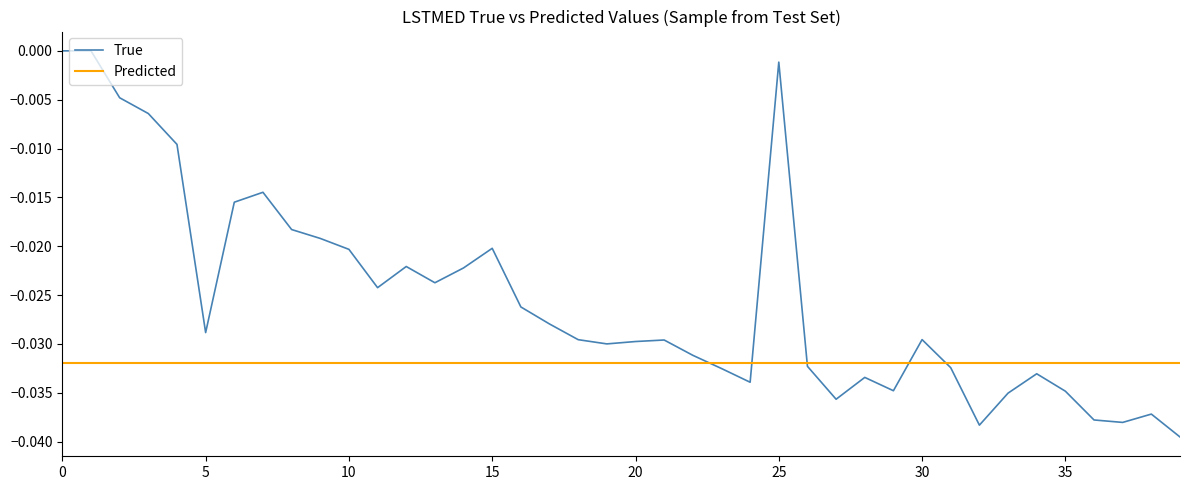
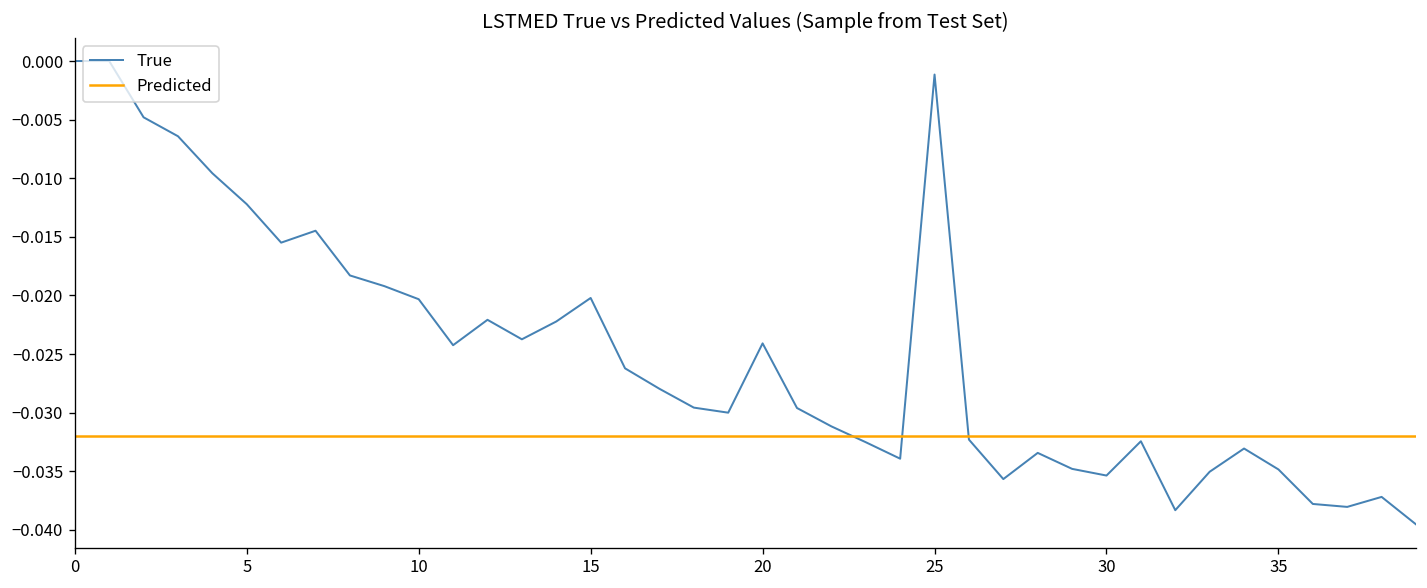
True, 5: -0.029 -> -0.012
True, 20: -0.030 -> -0.024
True, 30: -0.030 -> -0.035
